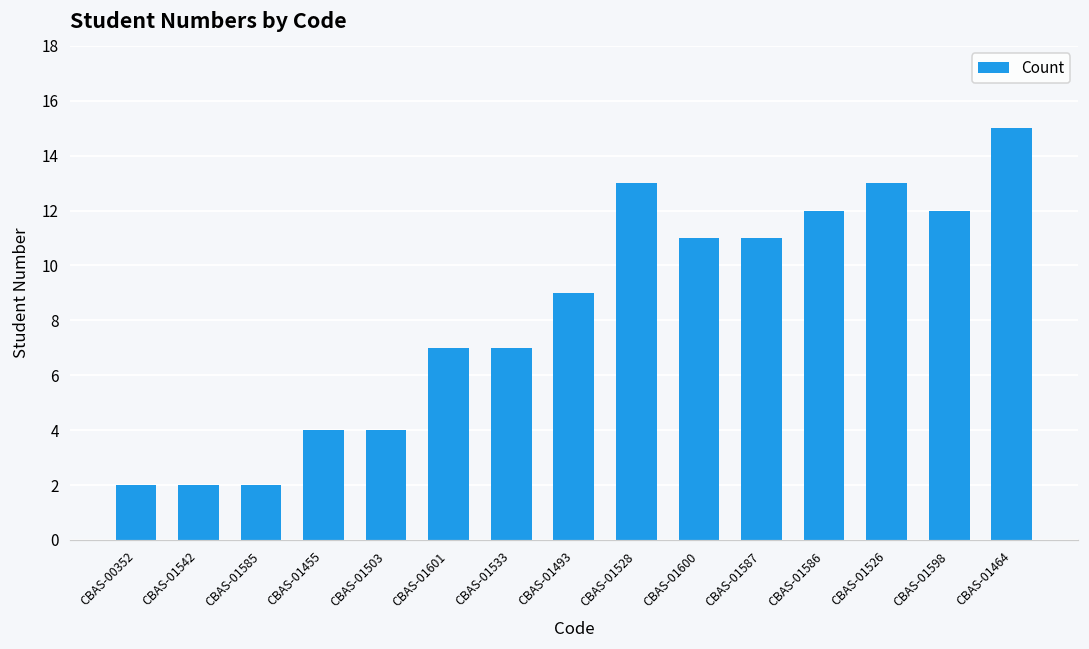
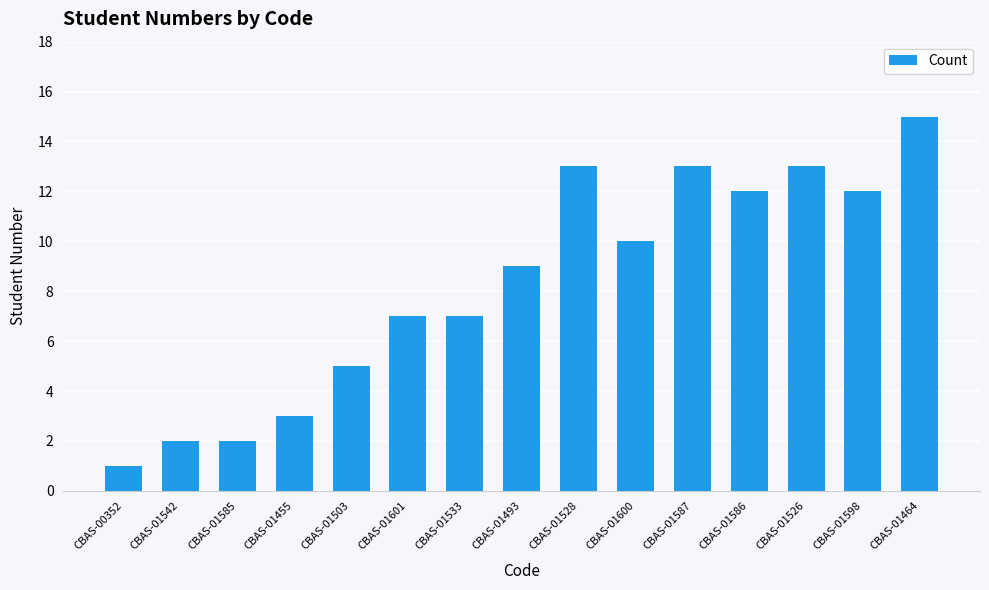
CBAS-00352: 2 -> 1
CBAS-01455: 4 -> 3
CBAS-01503: 4 -> 5
CBAS-01600: 11 -> 10
CBAS-01587: 11 -> 13
